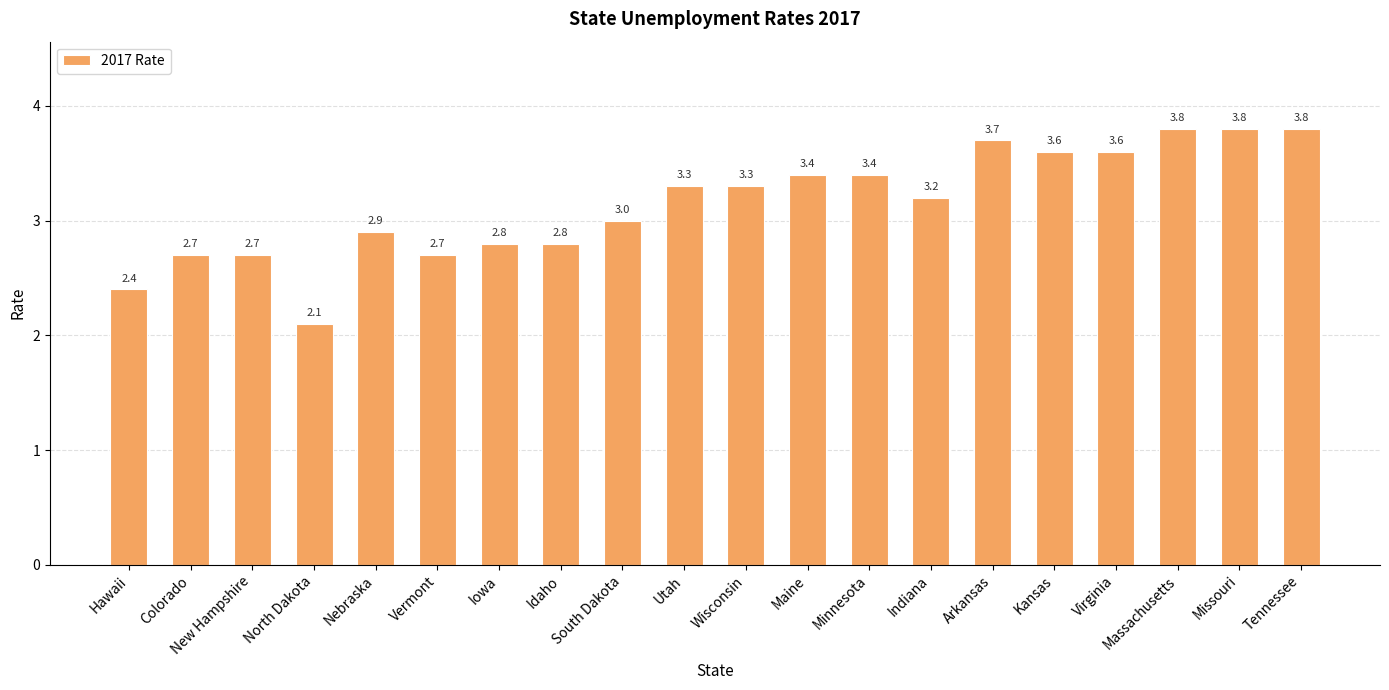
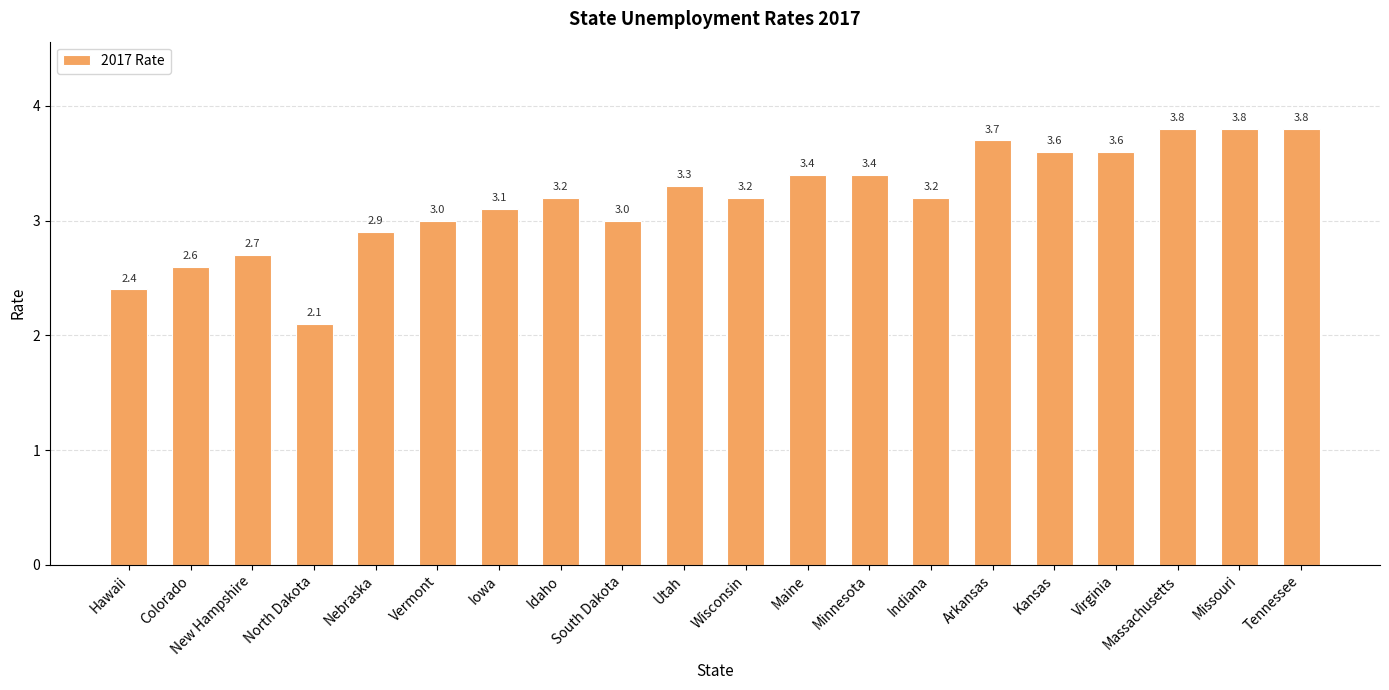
Colorado: 2.7 -> 2.6
Vermont: 2.7 -> 3.0
Iowa: 2.8 -> 3.1
Idaho: 2.8 -> 3.2
Wisconsin: 3.3 -> 3.2
